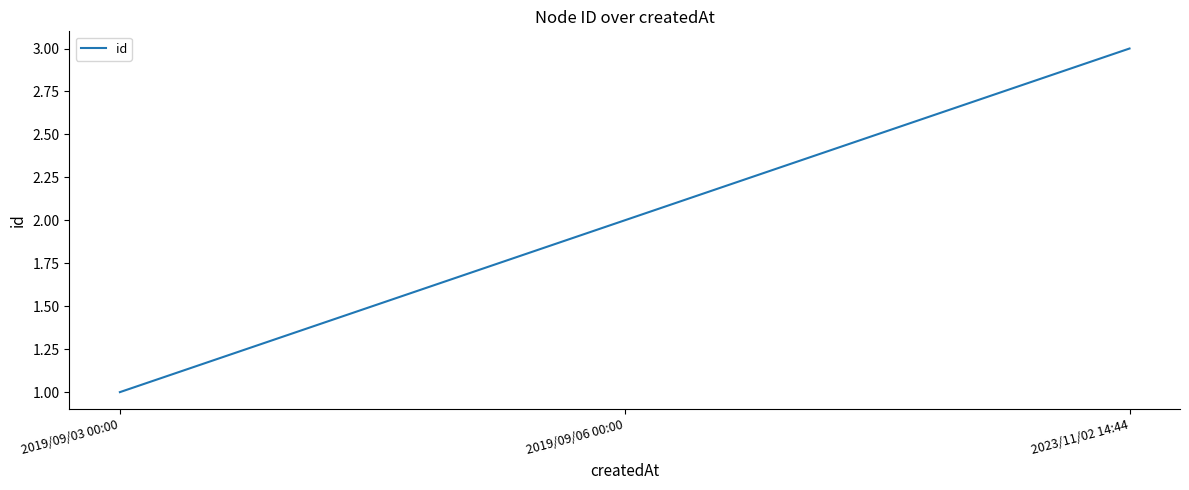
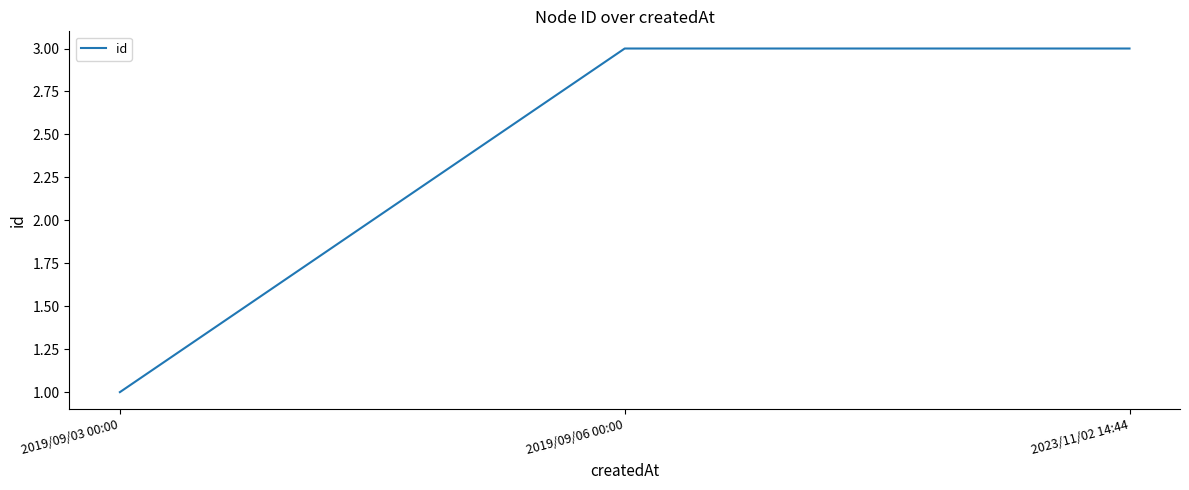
2019/09/06 00:00: 2 -> 3
